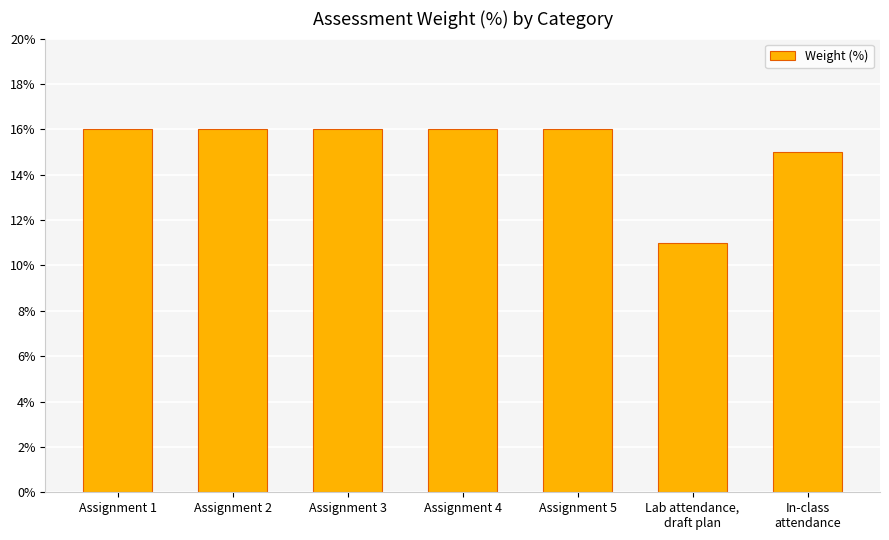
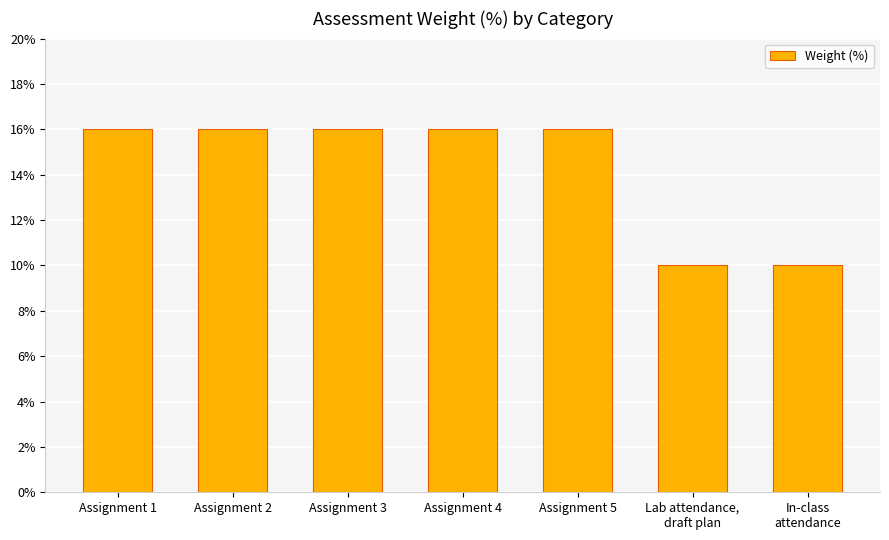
Lab attendance, draft plan: 11% -> 10%
In-class attendance: 15% -> 10%
